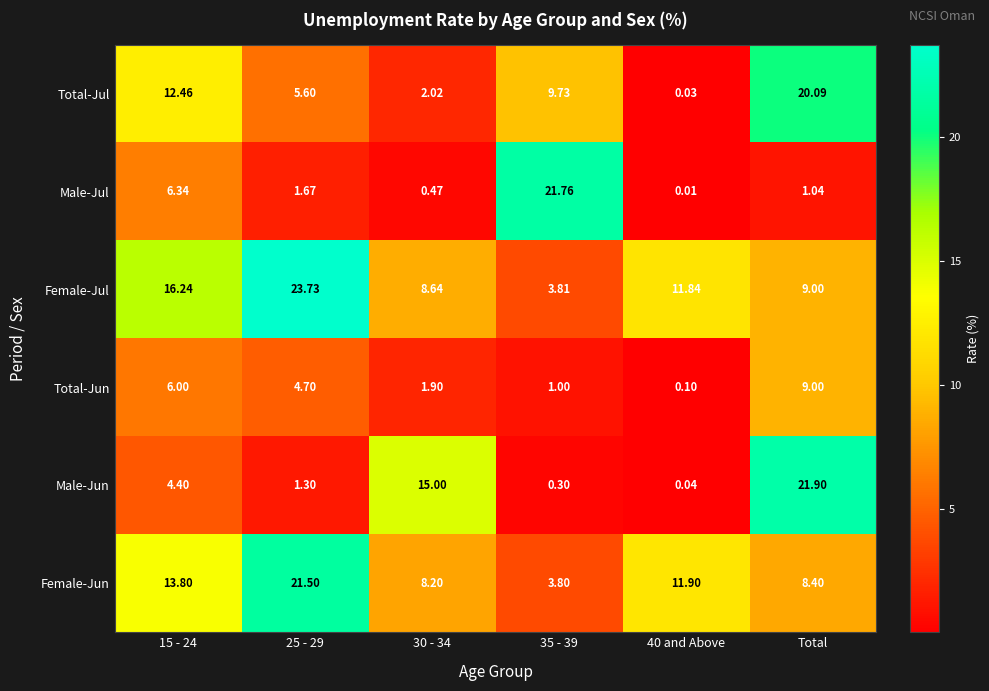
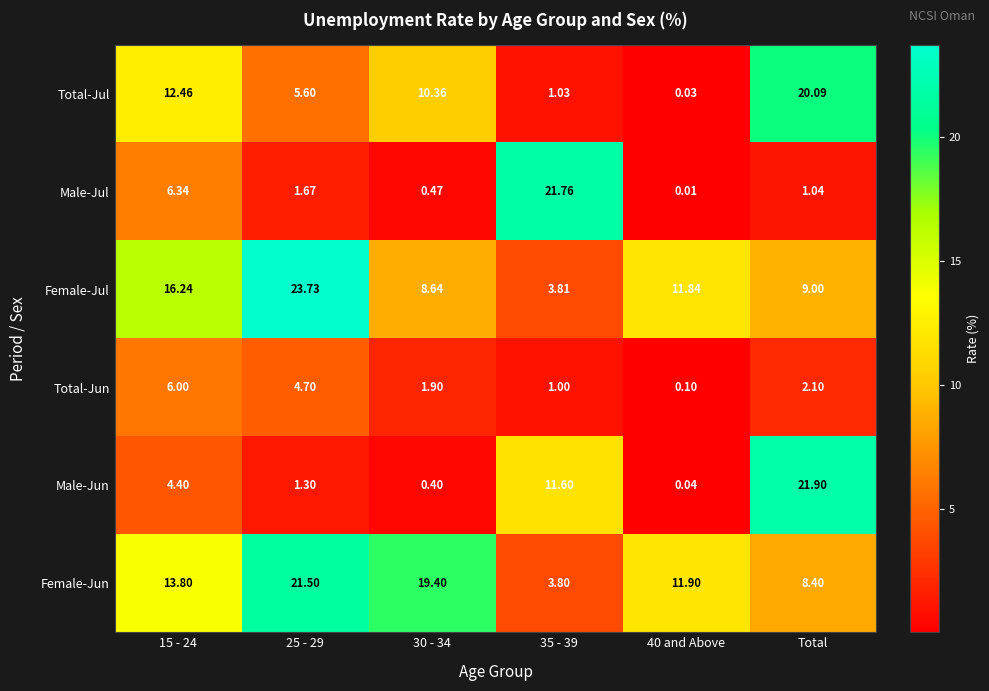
Total-Jul, 30 - 34: 2.02 -> 10.36
Total-Jul, 35 - 39: 9.73 -> 1.03
Total-Jun, Total: 9.00 -> 2.10
Male-Jun, 30 - 34: 15.00 -> 0.40
Male-Jun, 35 - 39: 0.30 -> 11.60
Female-Jun, 30 - 34: 8.20 -> 19.40
